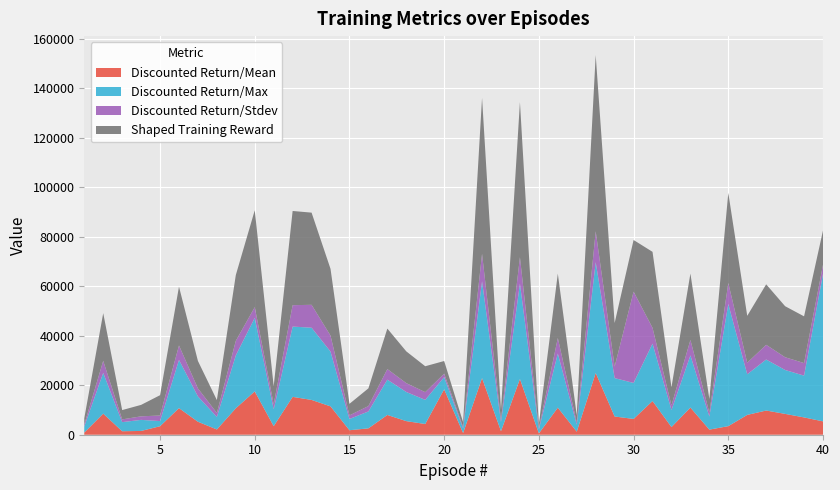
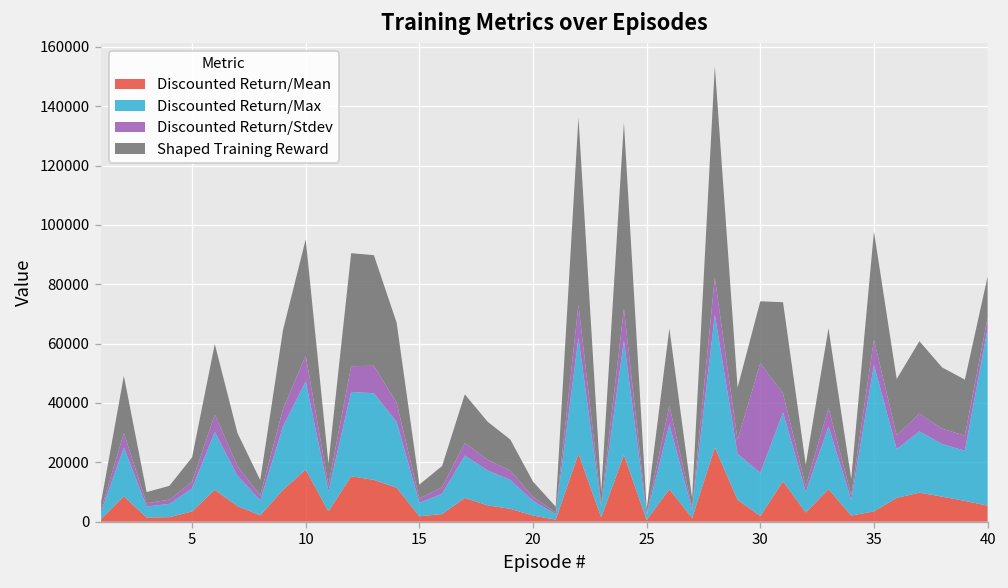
Discounted Return/Max, 5: 2000 -> 8000
Discounted Return/Stdev, 10: 4000 -> 9000
Discounted Return/Mean, 20: 18000 -> 2000
Discounted Return/Mean, 30: 6000 -> 2000
